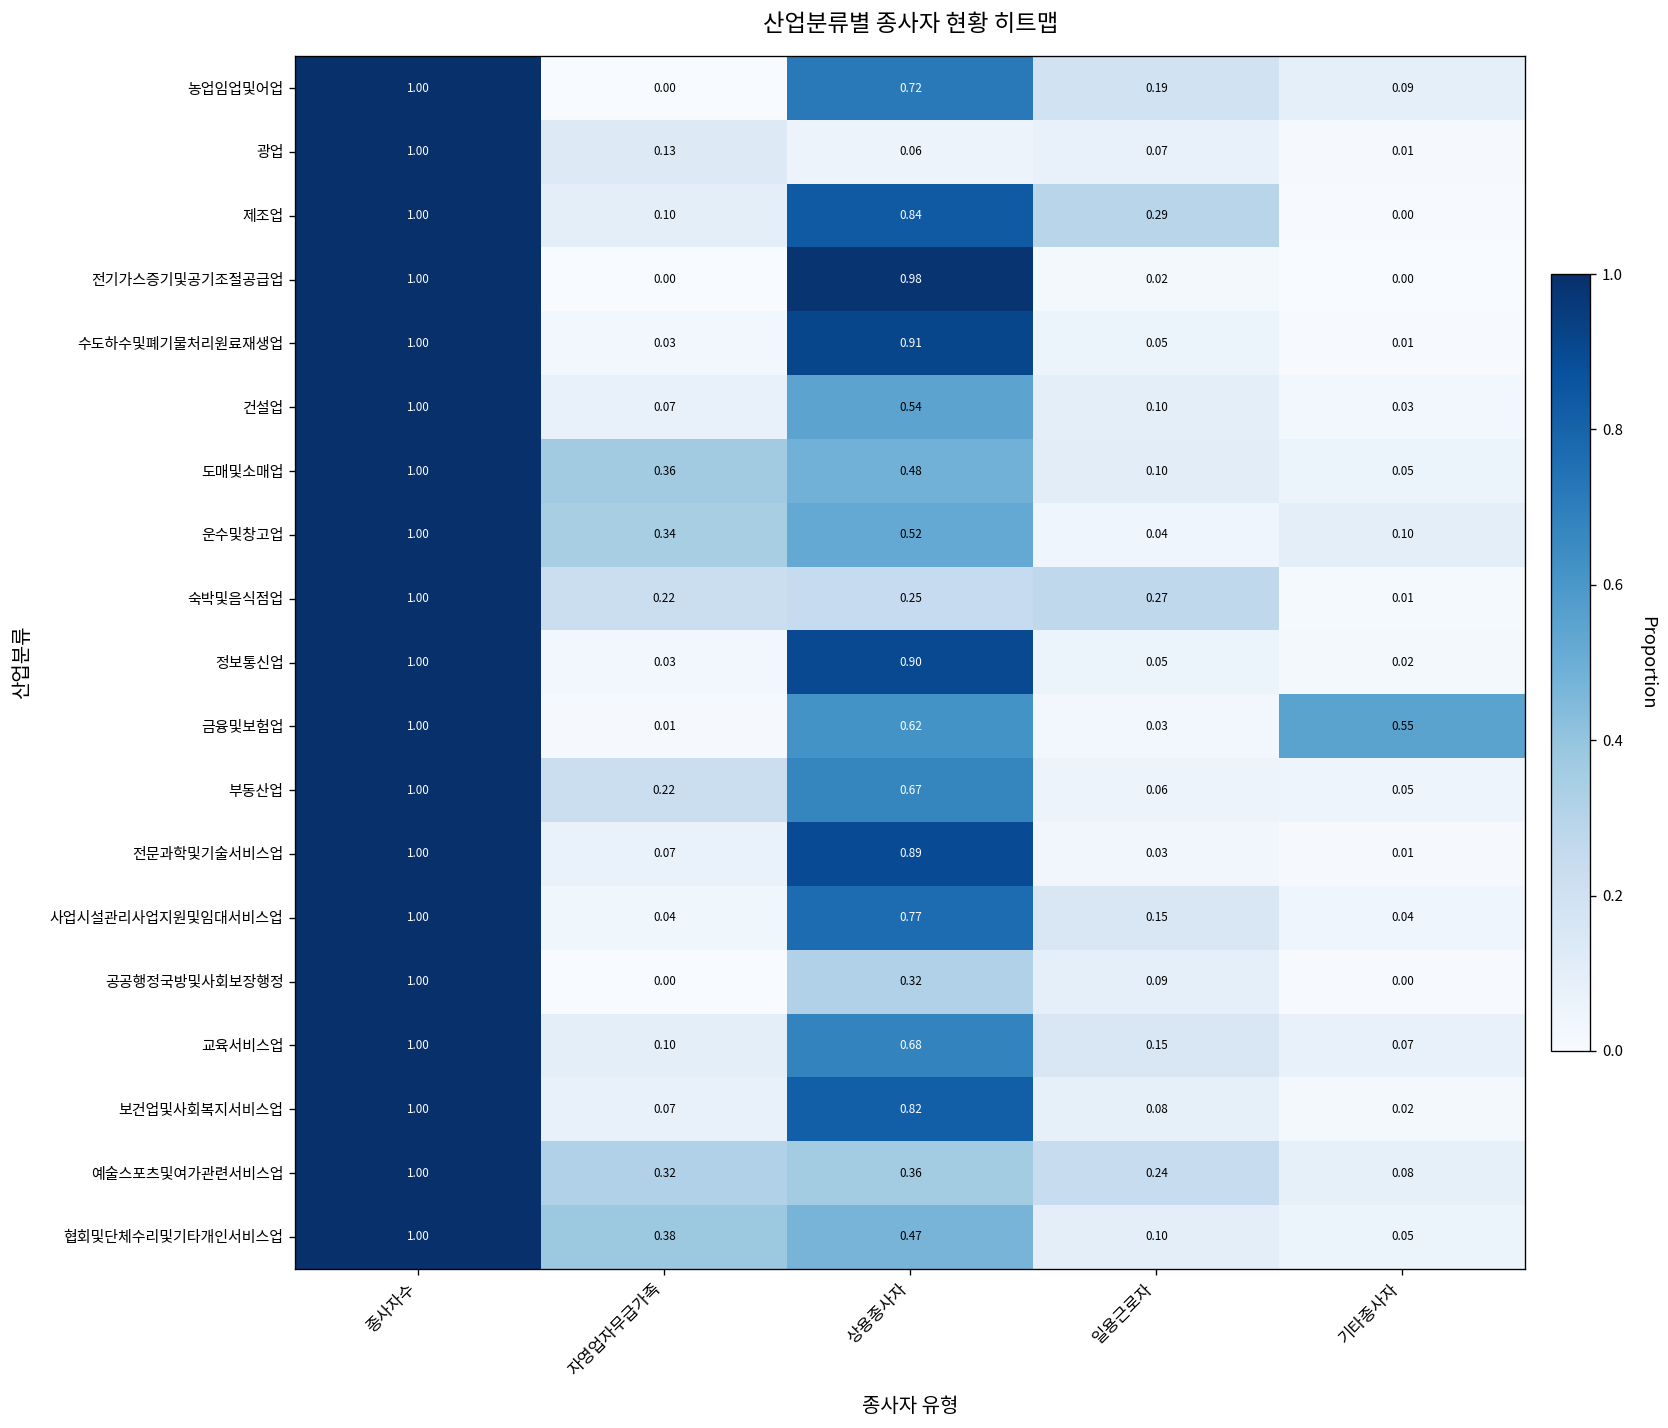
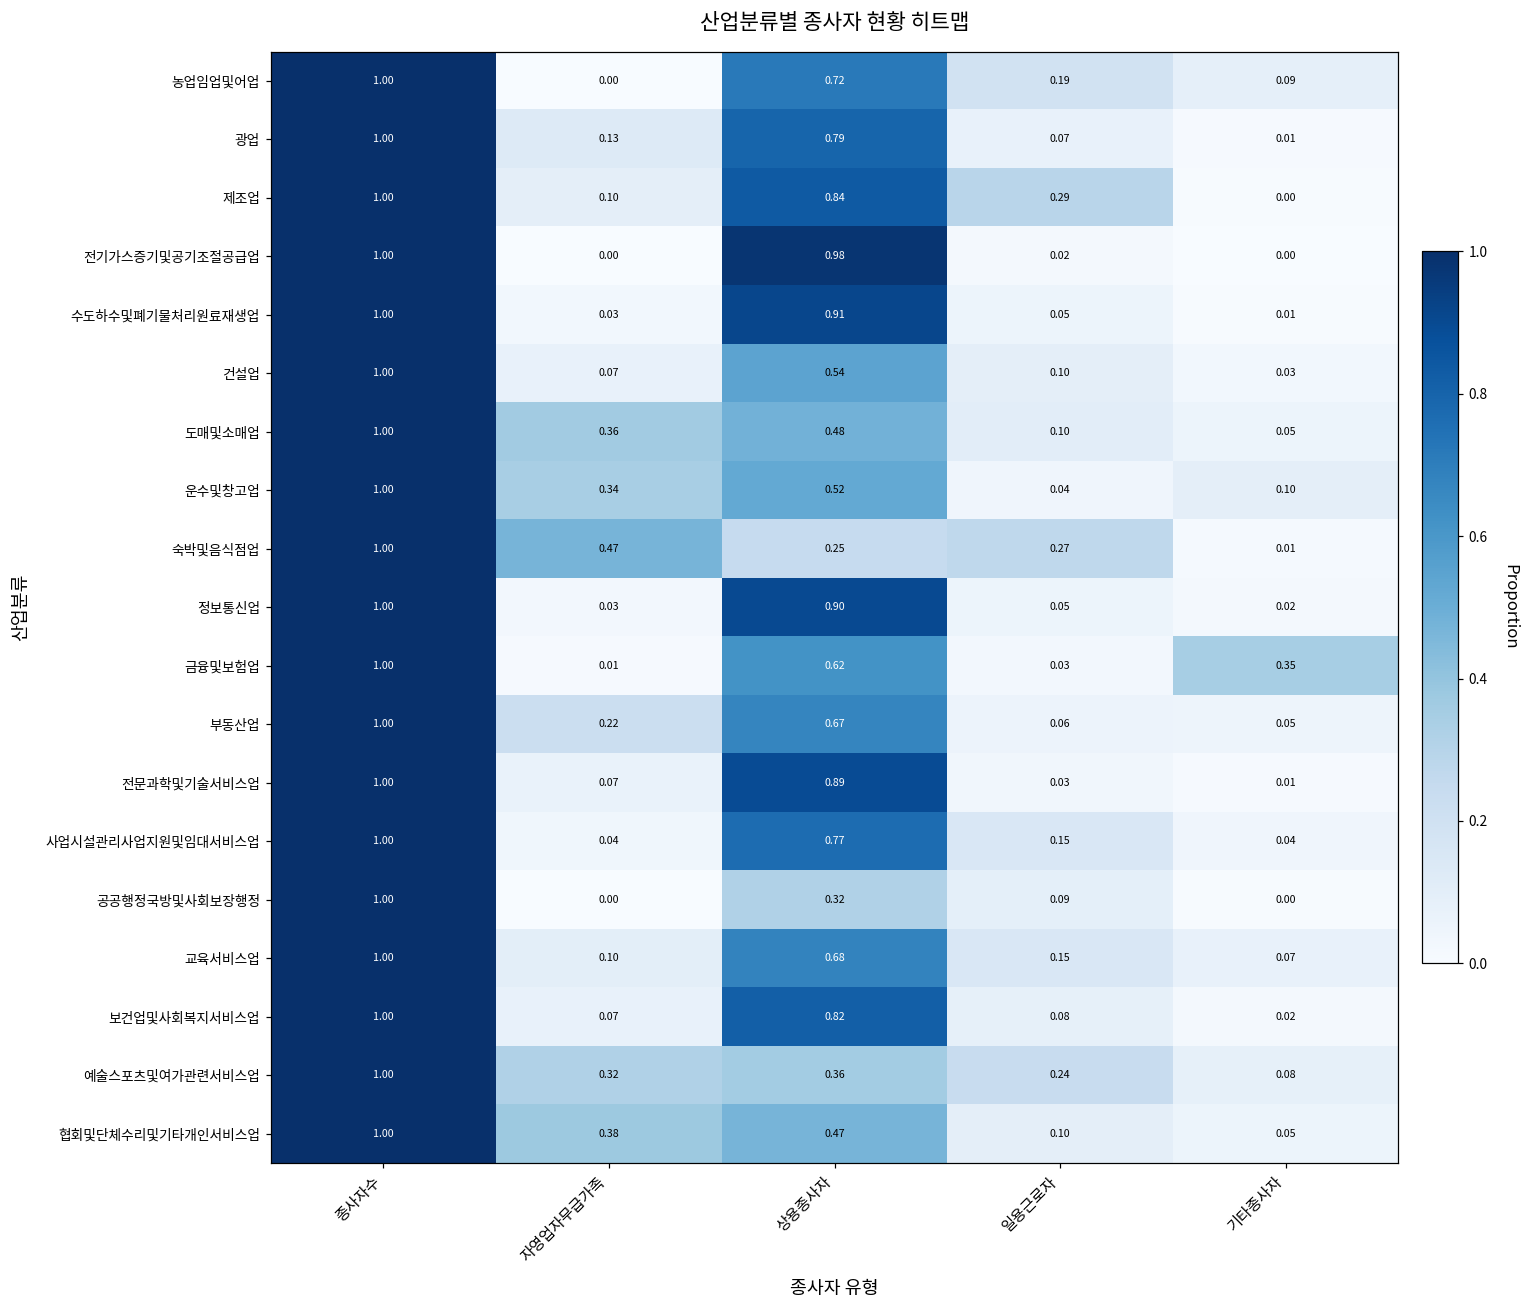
광업, 상용종사자: 0.06 -> 0.79
숙박및음식점업, 자영업자무급가족: 0.22 -> 0.47
금융및보험업, 기타종사자: 0.55 -> 0.35
